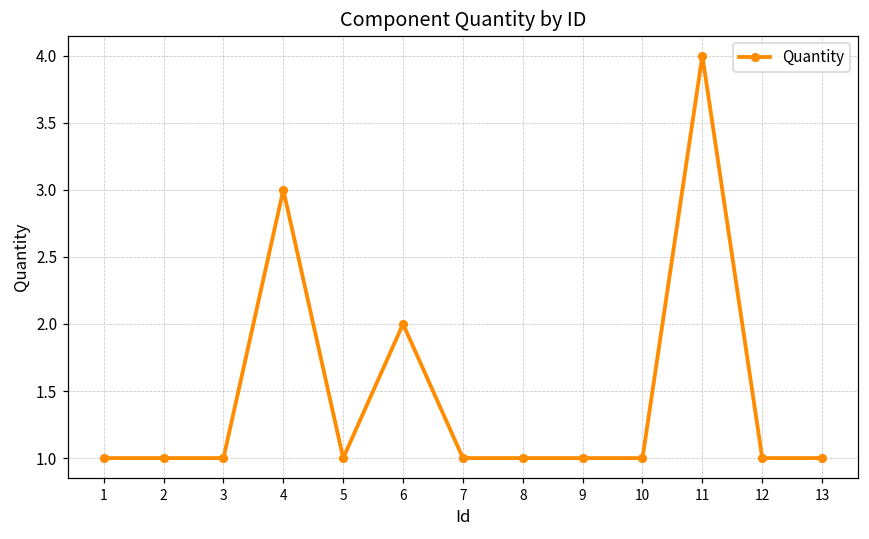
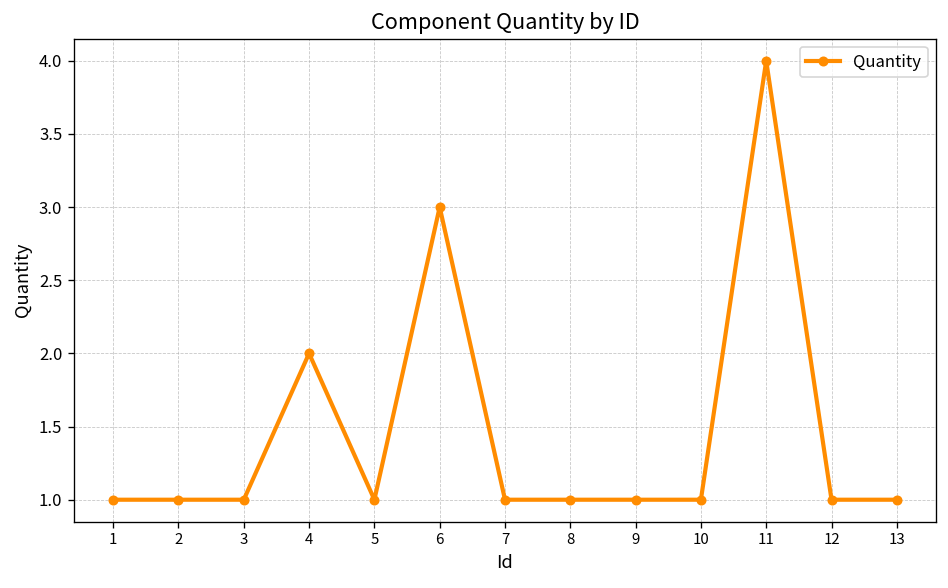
4: 3 -> 2
6: 2 -> 3
